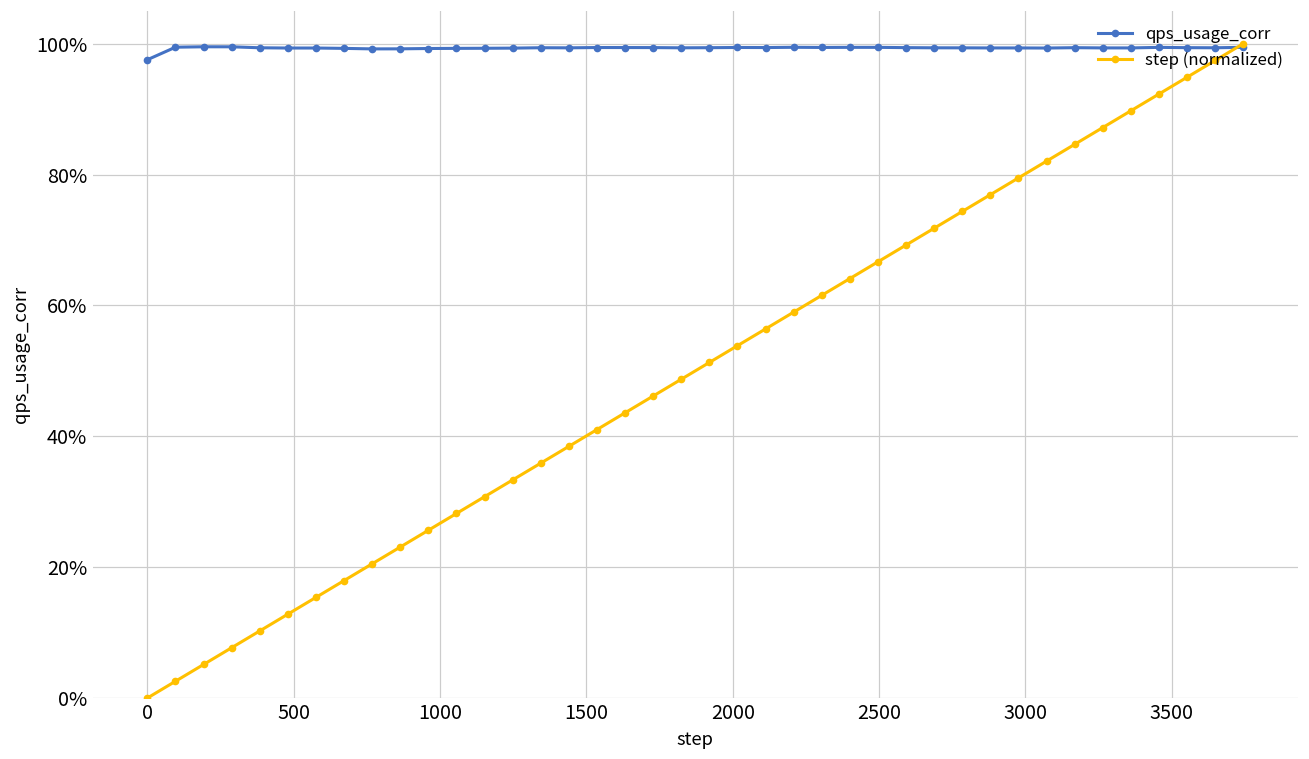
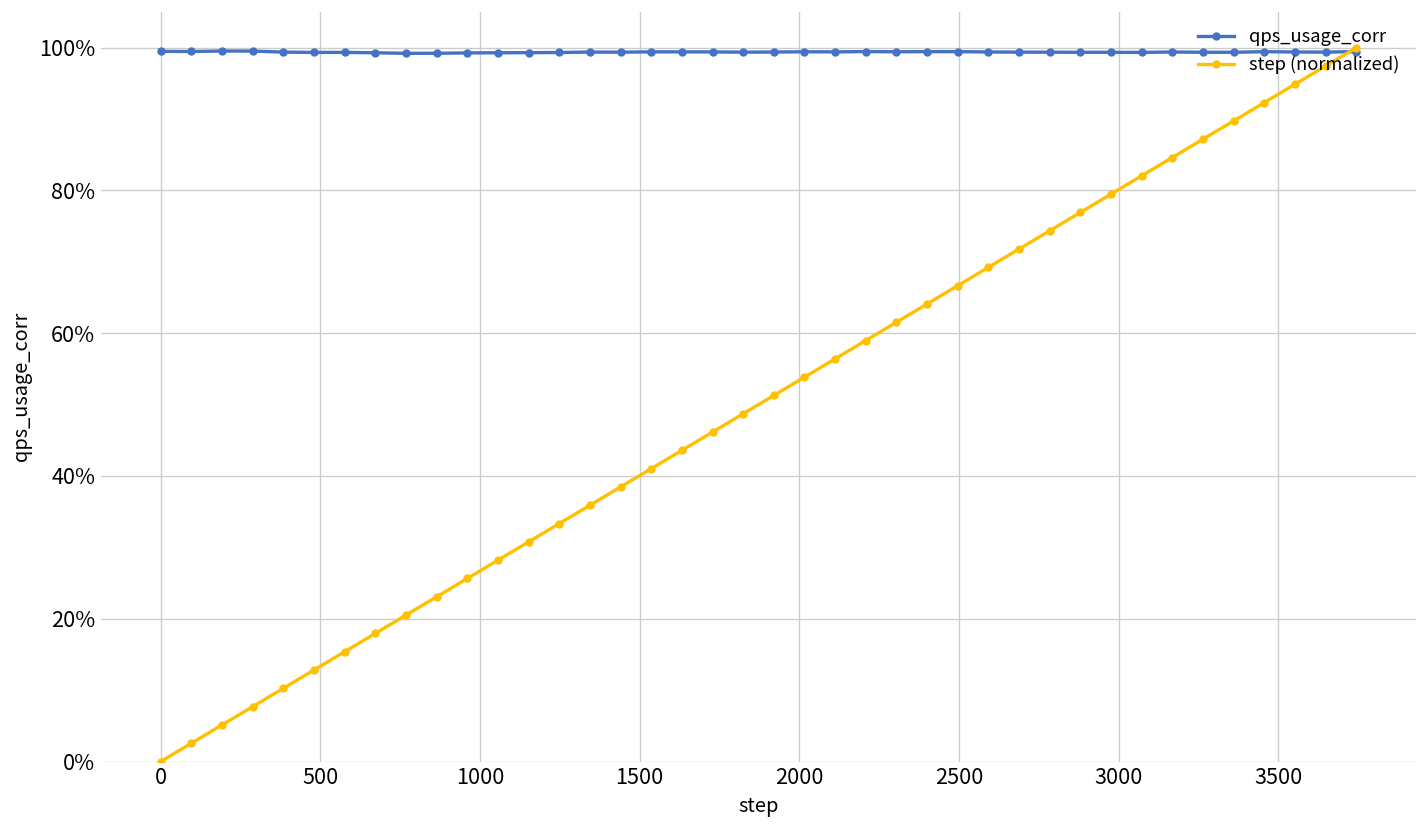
qps_usage_corr, 0: 98% -> 99%
